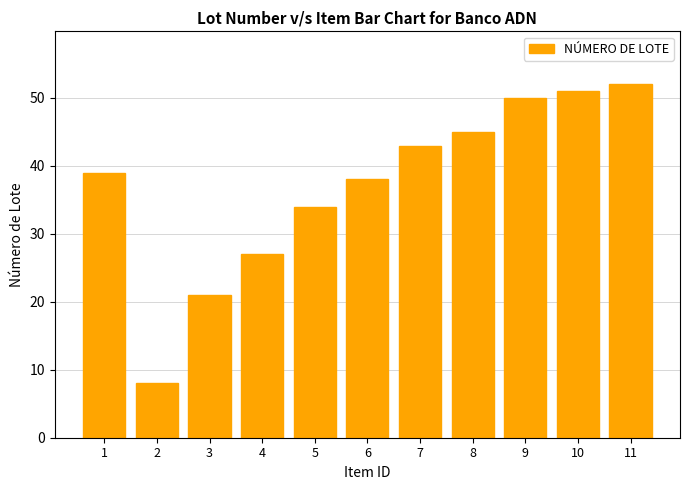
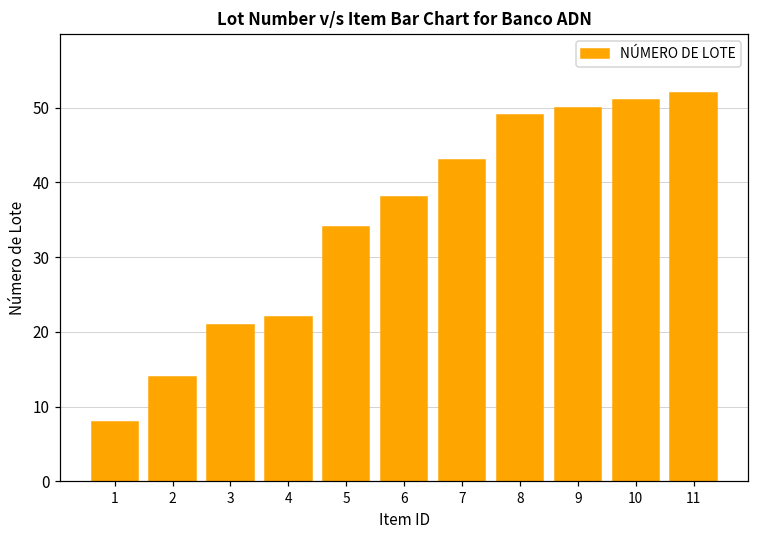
1: 39 -> 8
2: 8 -> 14
4: 27 -> 22
8: 45 -> 49
